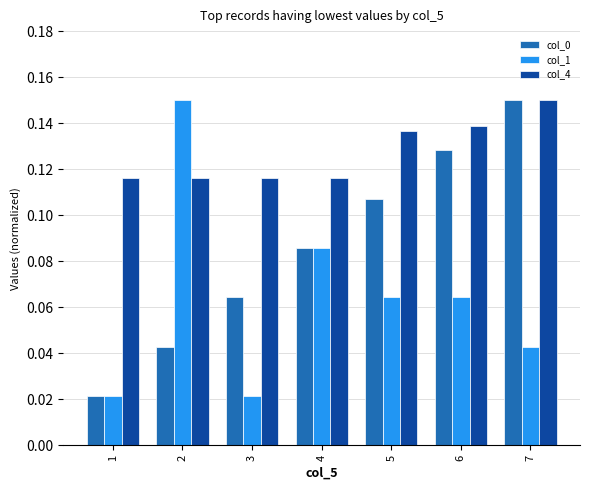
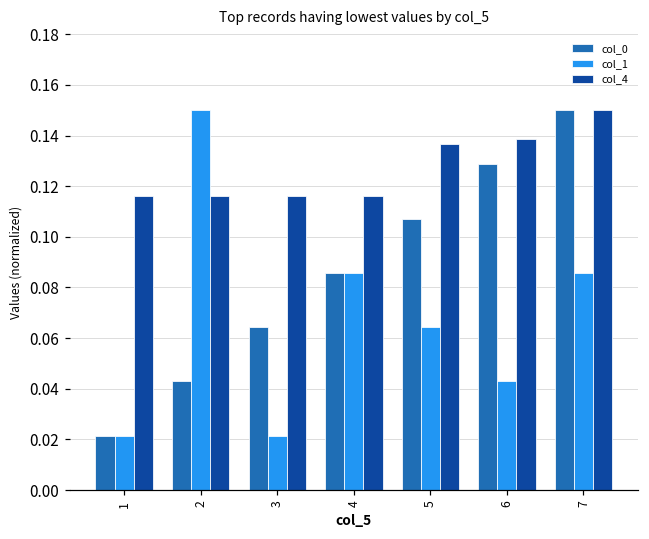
col_1, 6: 0.064 -> 0.043
col_1, 7: 0.043 -> 0.086
